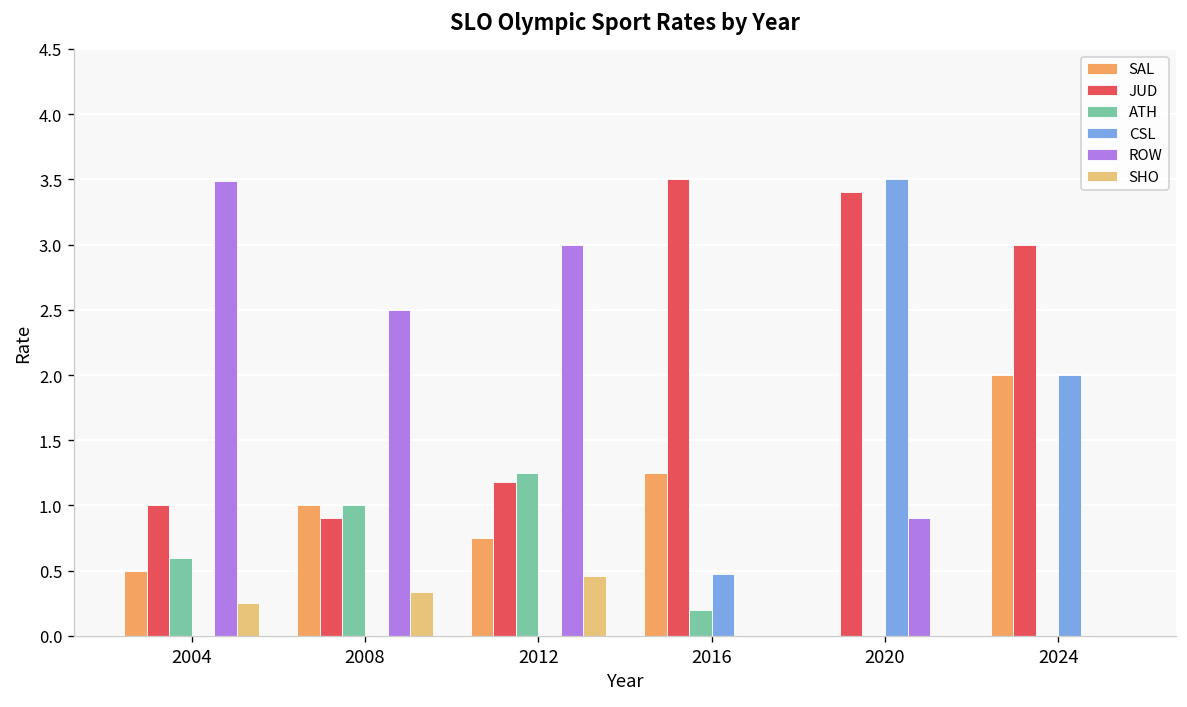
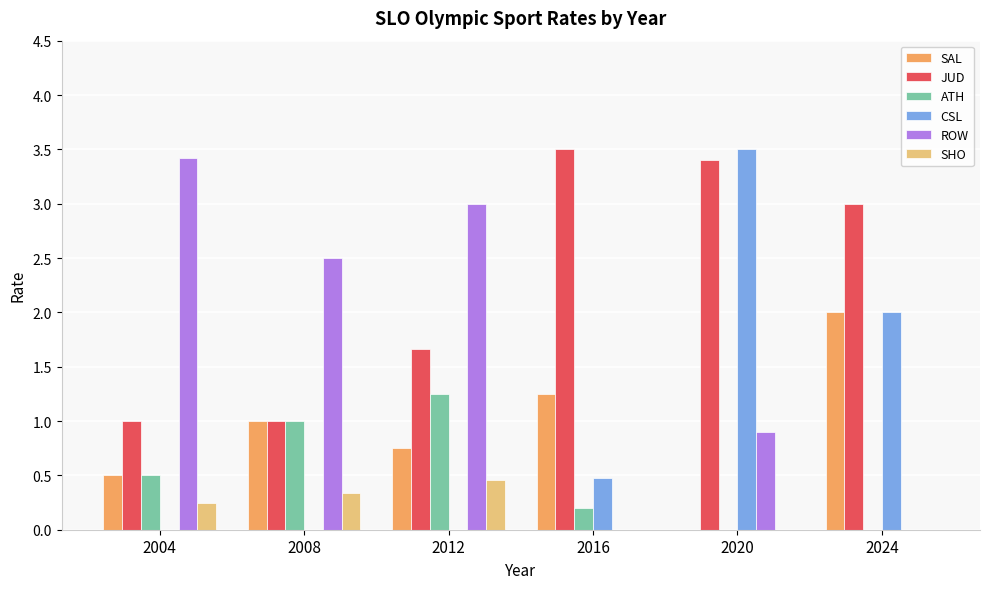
ATH, 2004: 0.6 -> 0.5
ROW, 2004: 3.49 -> 3.42
JUD, 2008: 0.9 -> 1.0
JUD, 2012: 1.18 -> 1.67
